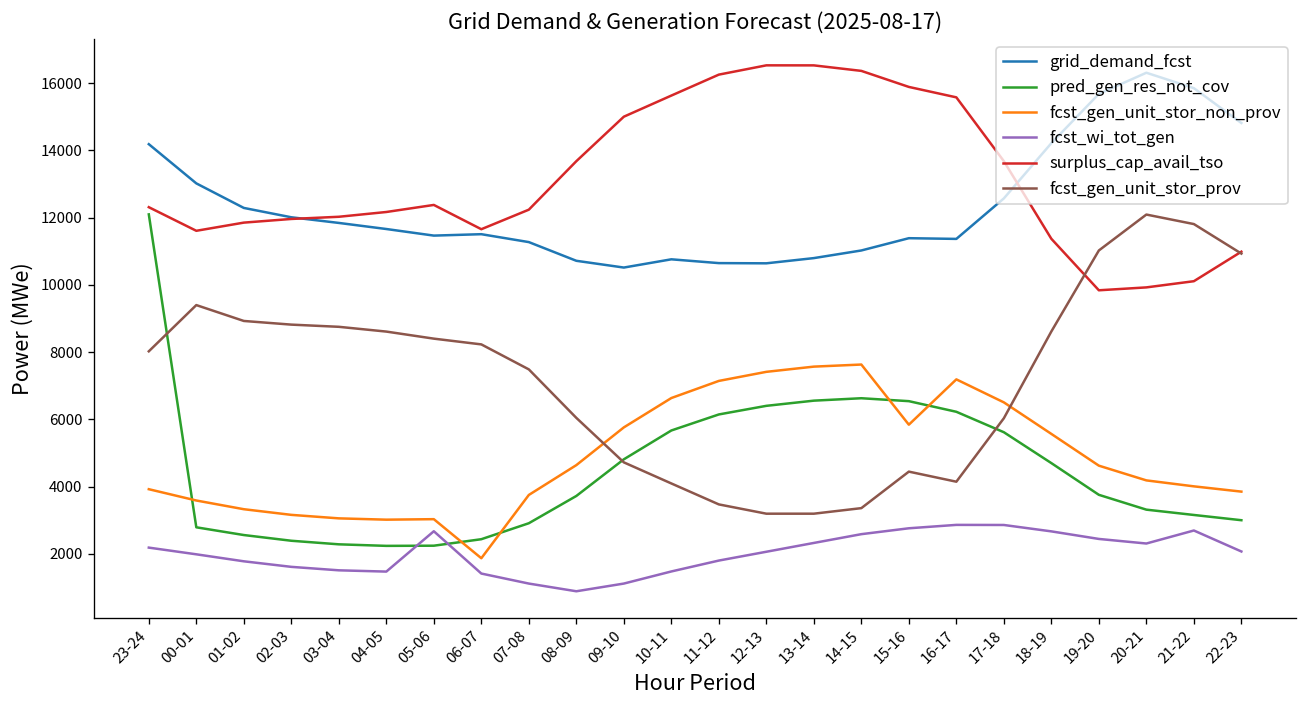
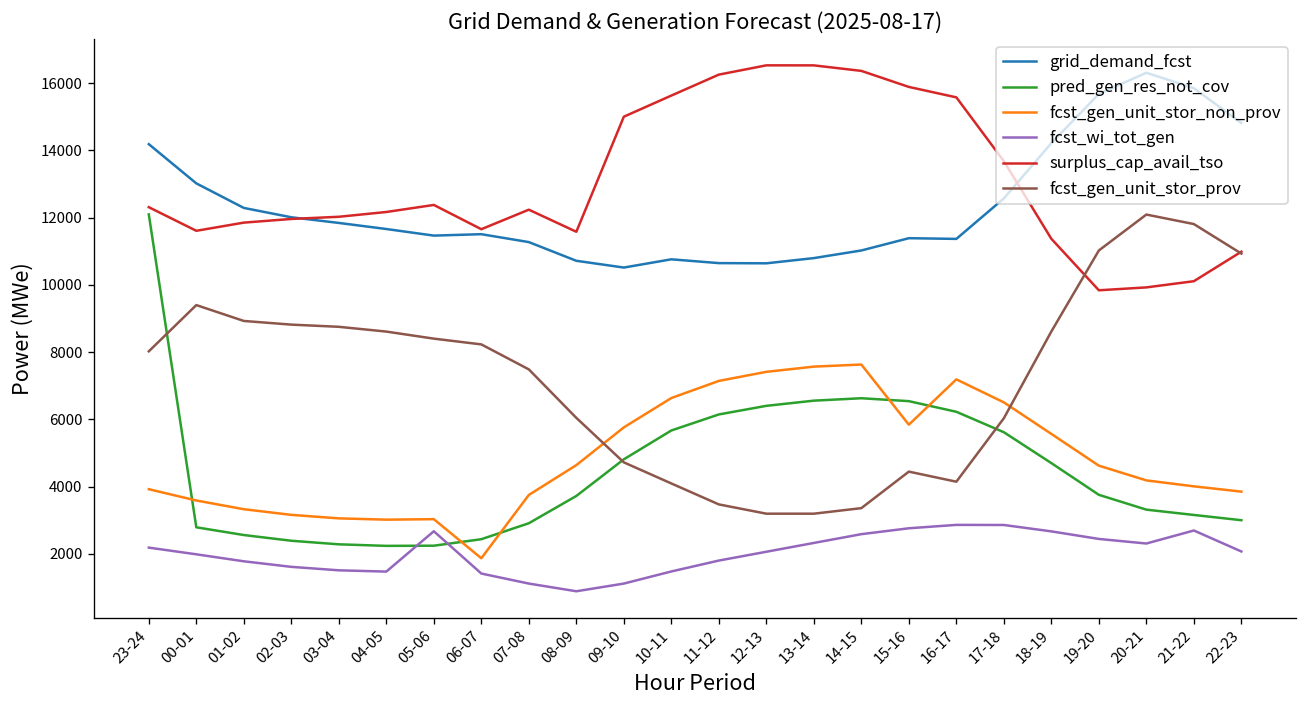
surplus_cap_avail_tso, 08-09: 13700 -> 11600
